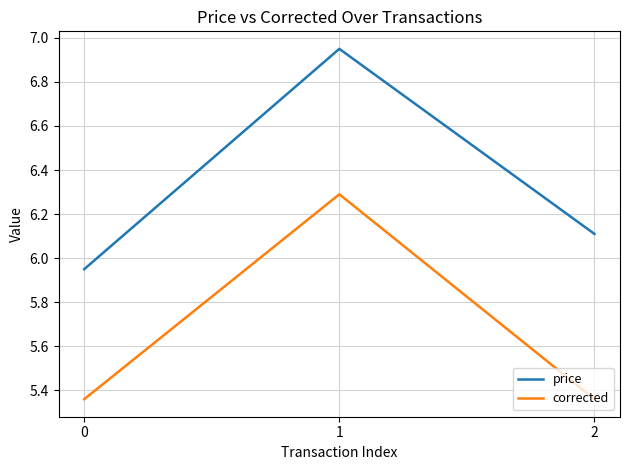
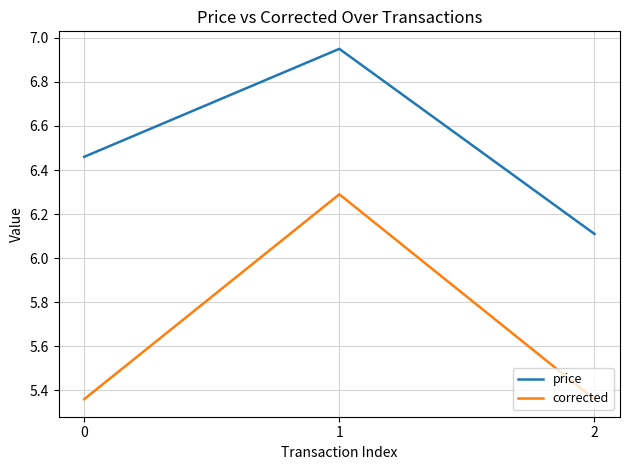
price, 0: 5.95 -> 6.46
